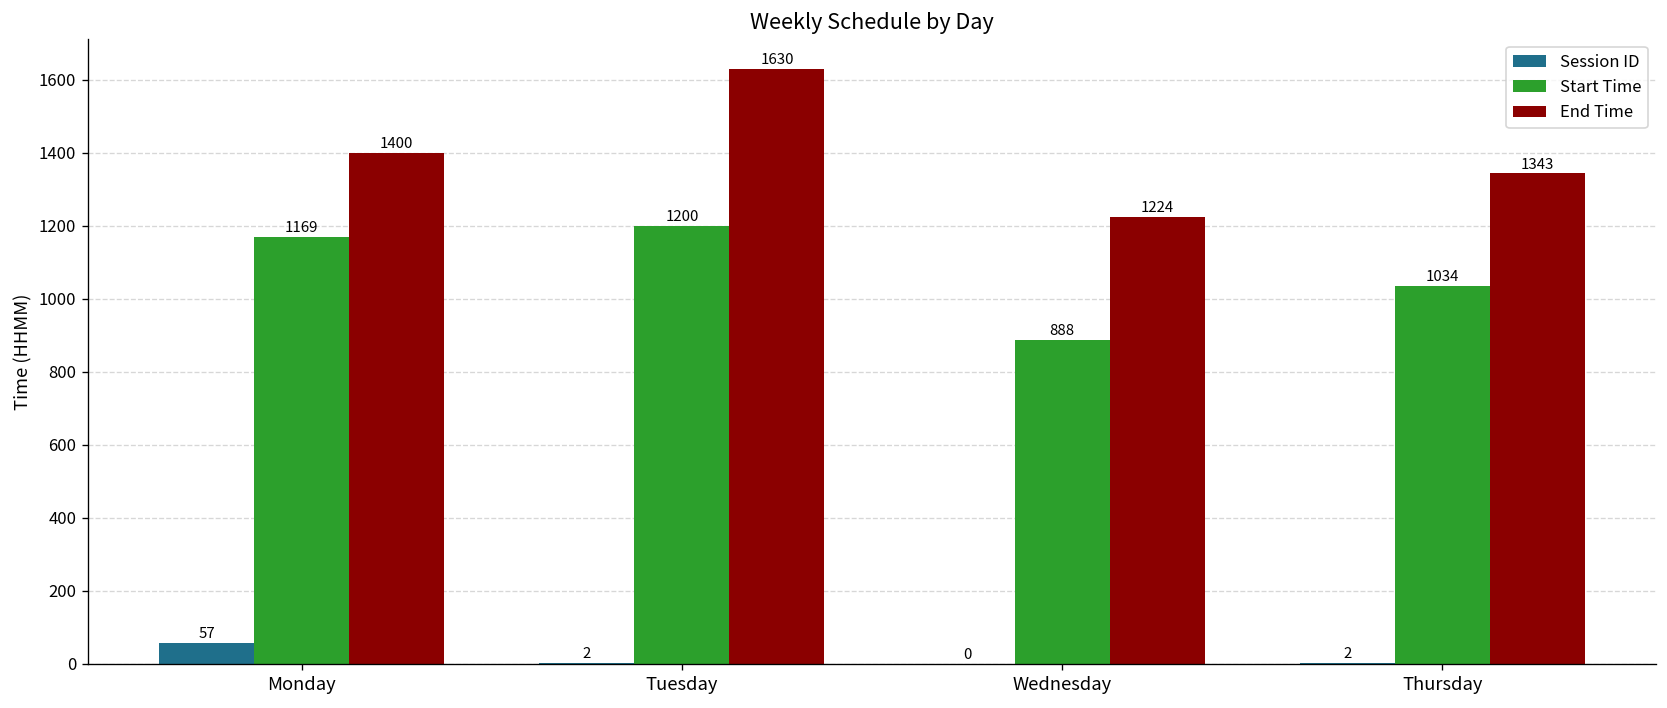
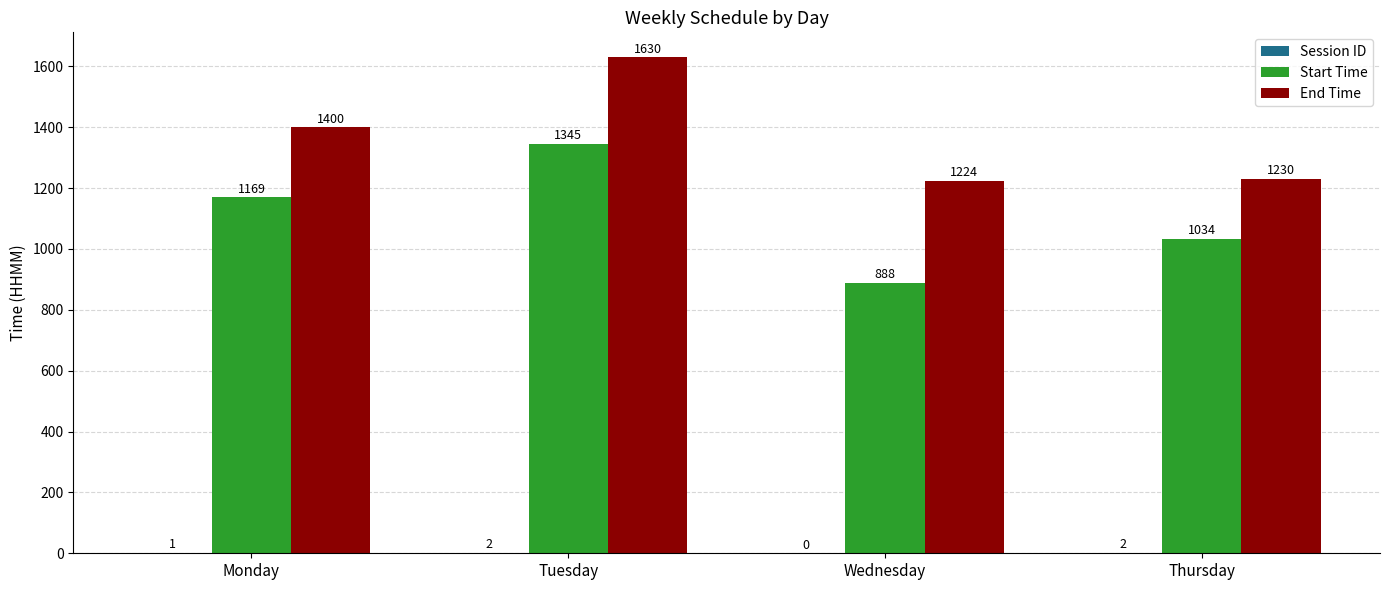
Session ID, Monday: 57 -> 1
Start Time, Tuesday: 1200 -> 1345
End Time, Thursday: 1343 -> 1230
